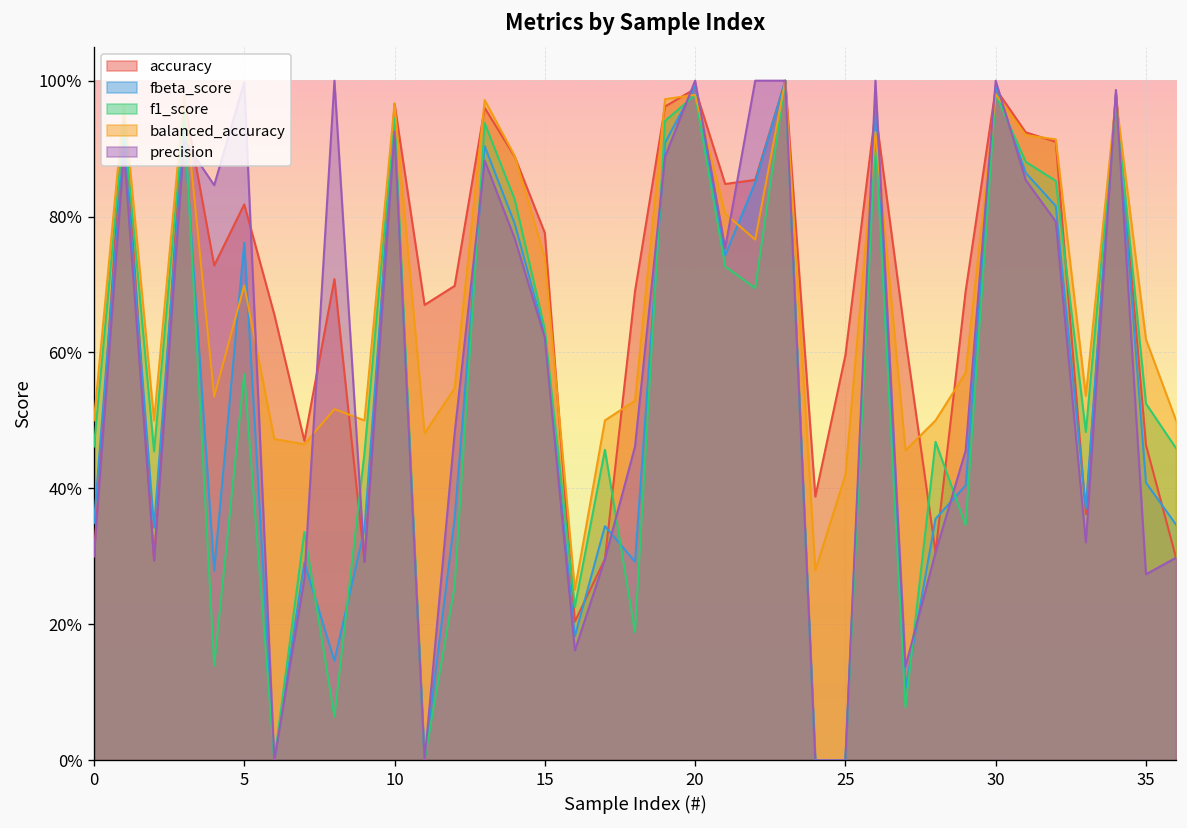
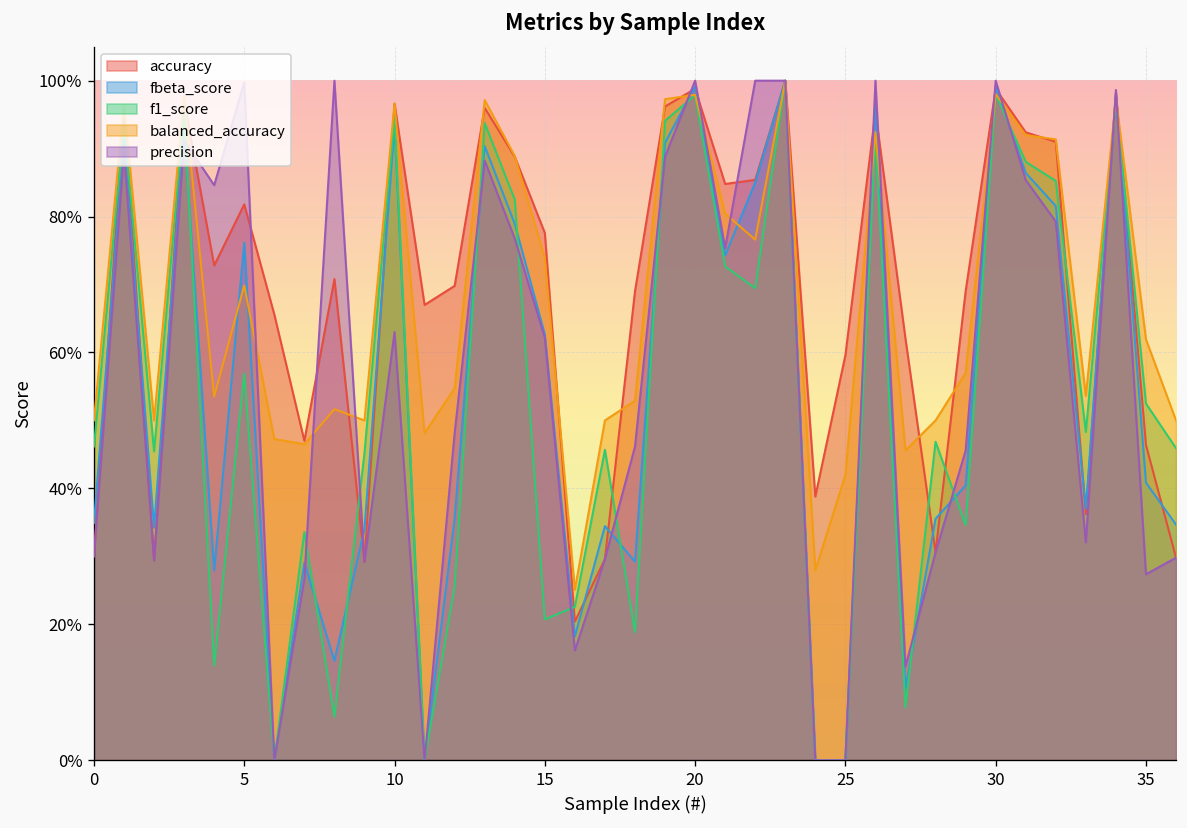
precision, 10: 93% -> 63%
f1_score, 15: 63% -> 21%
